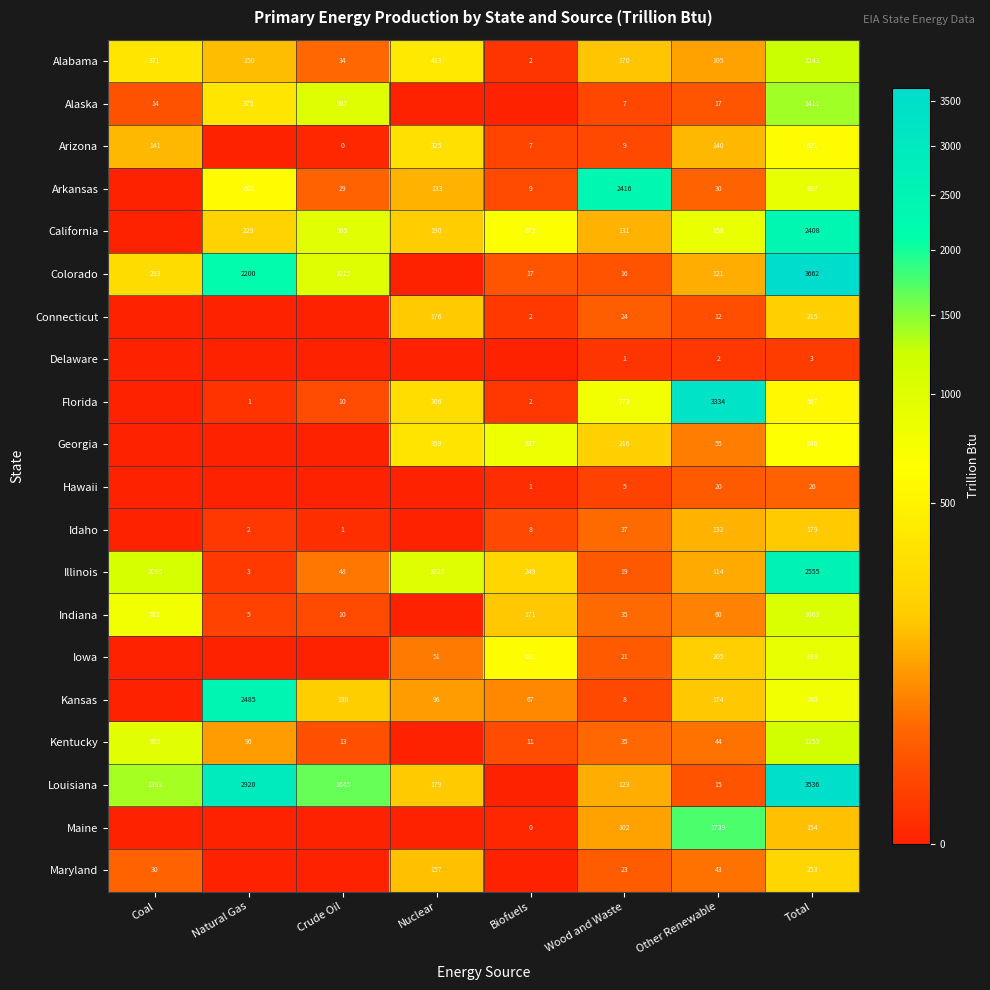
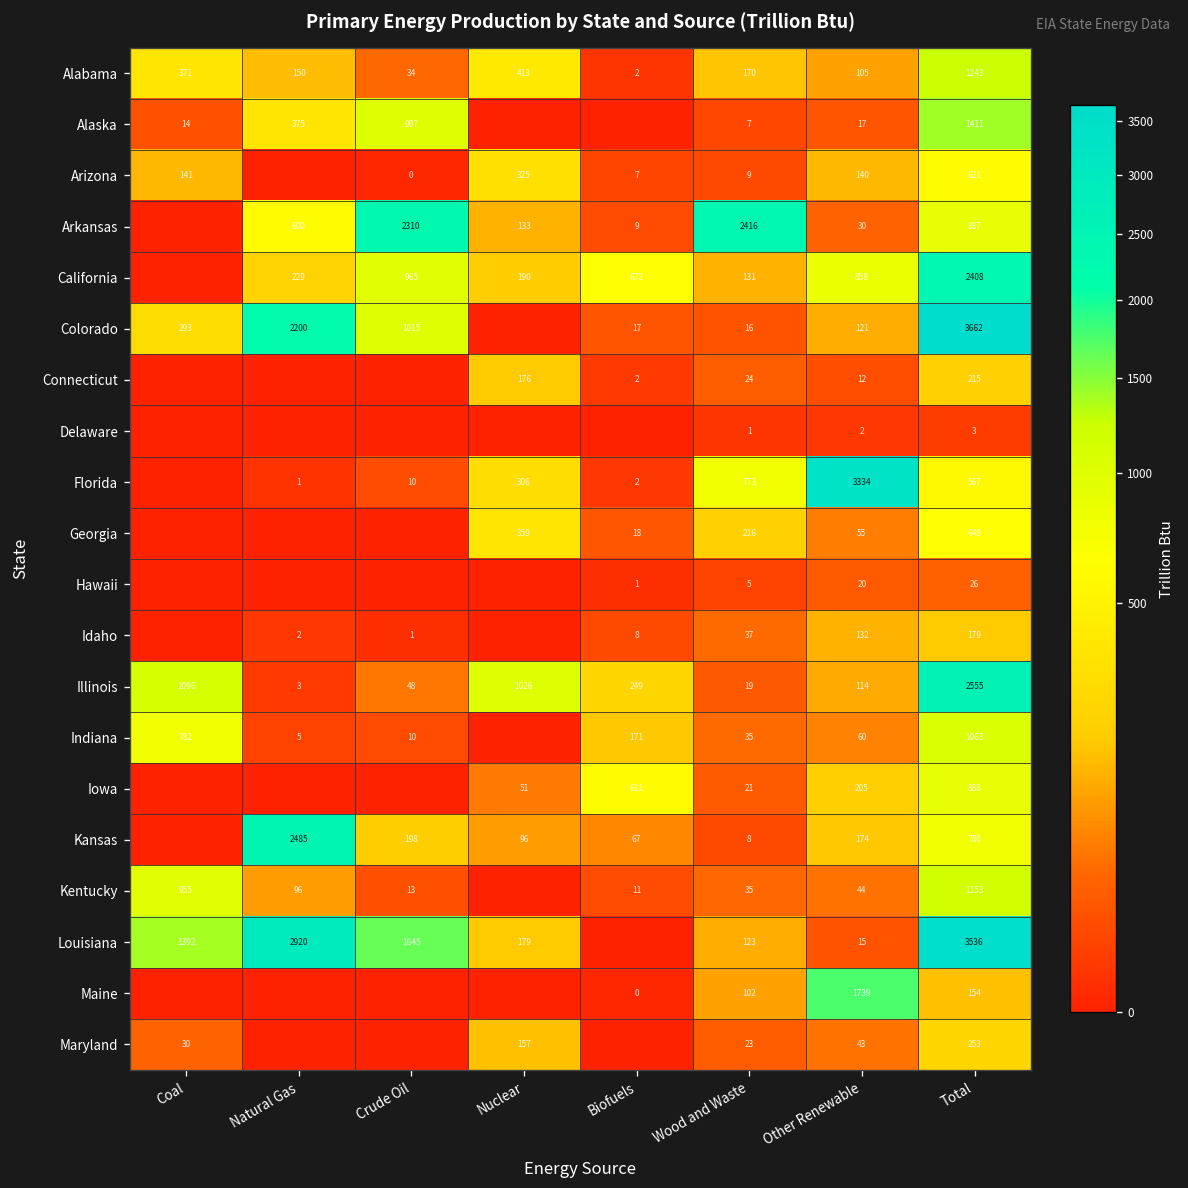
Arkansas, Crude Oil: 29 -> 2310
Georgia, Biofuels: 837 -> 18
